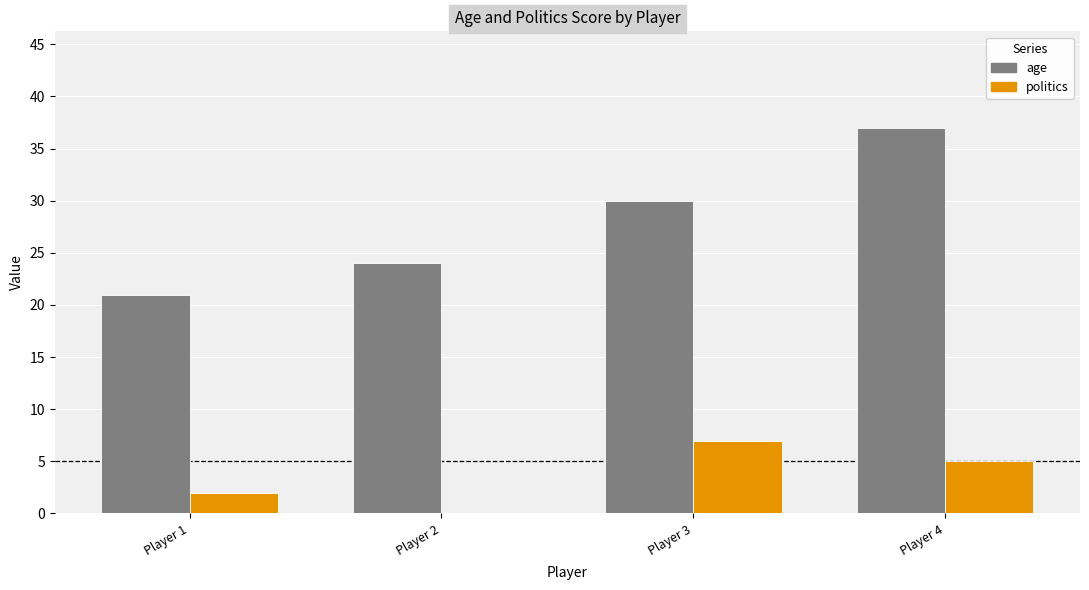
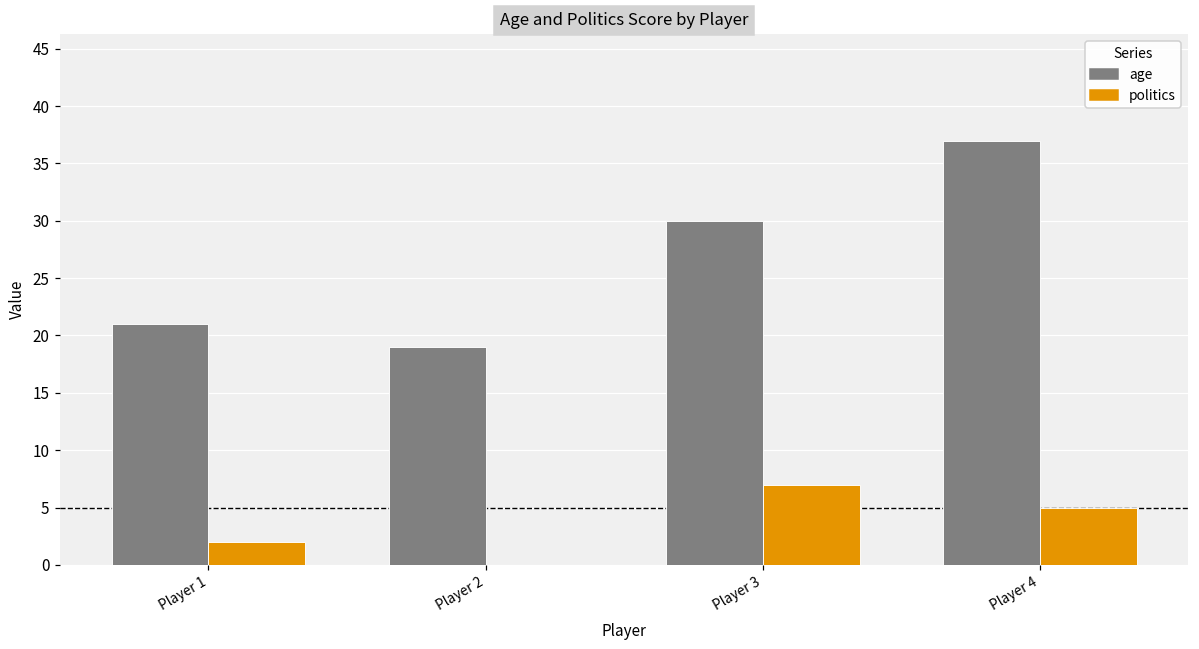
age, Player 2: 24 -> 19
